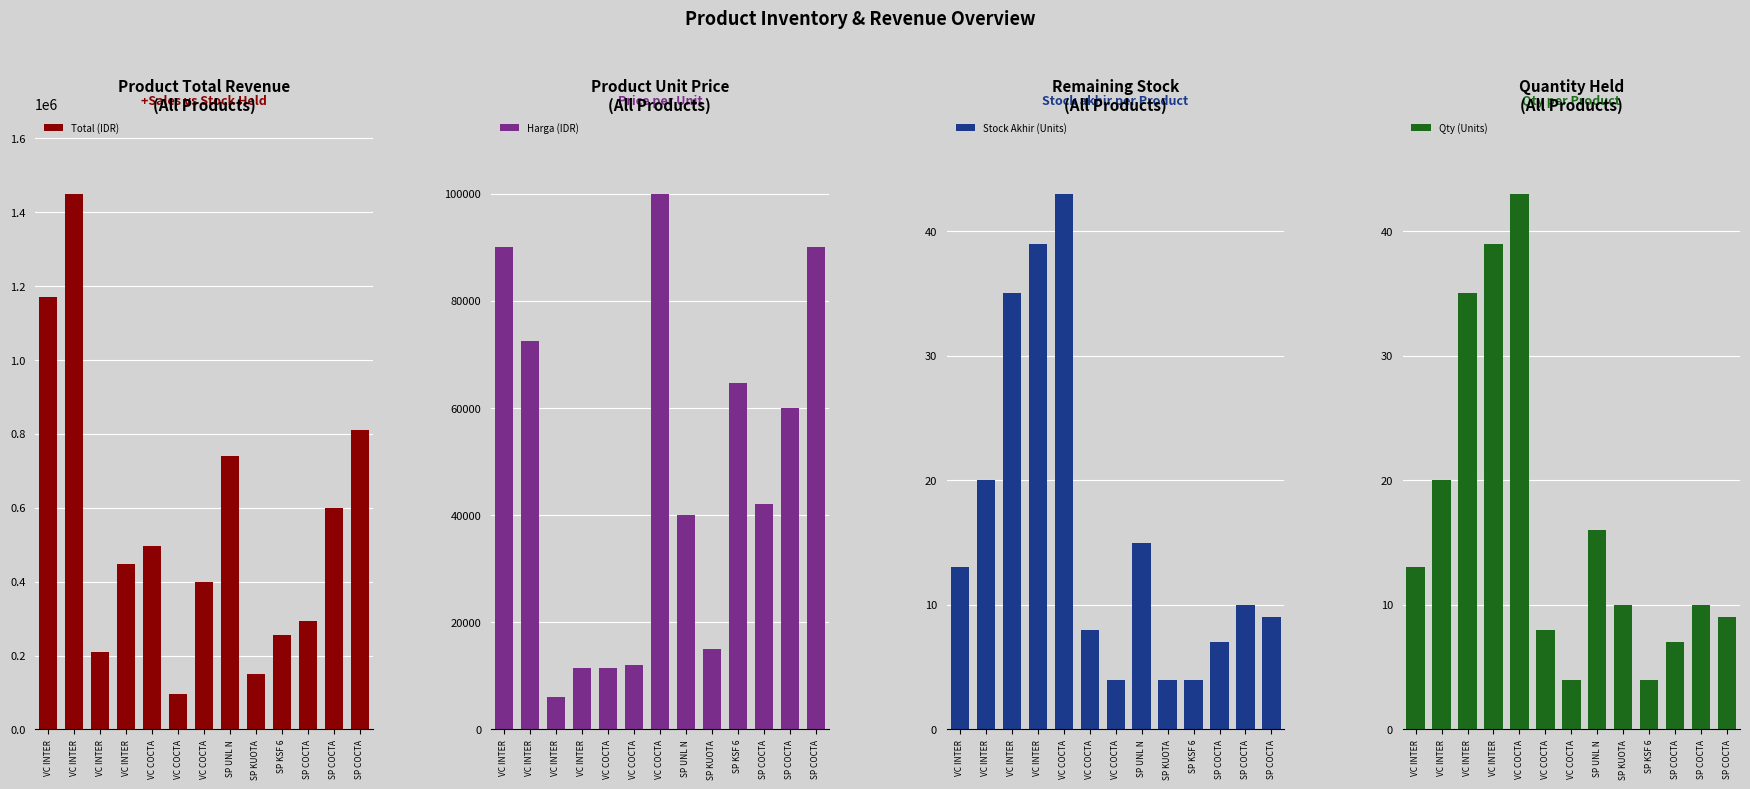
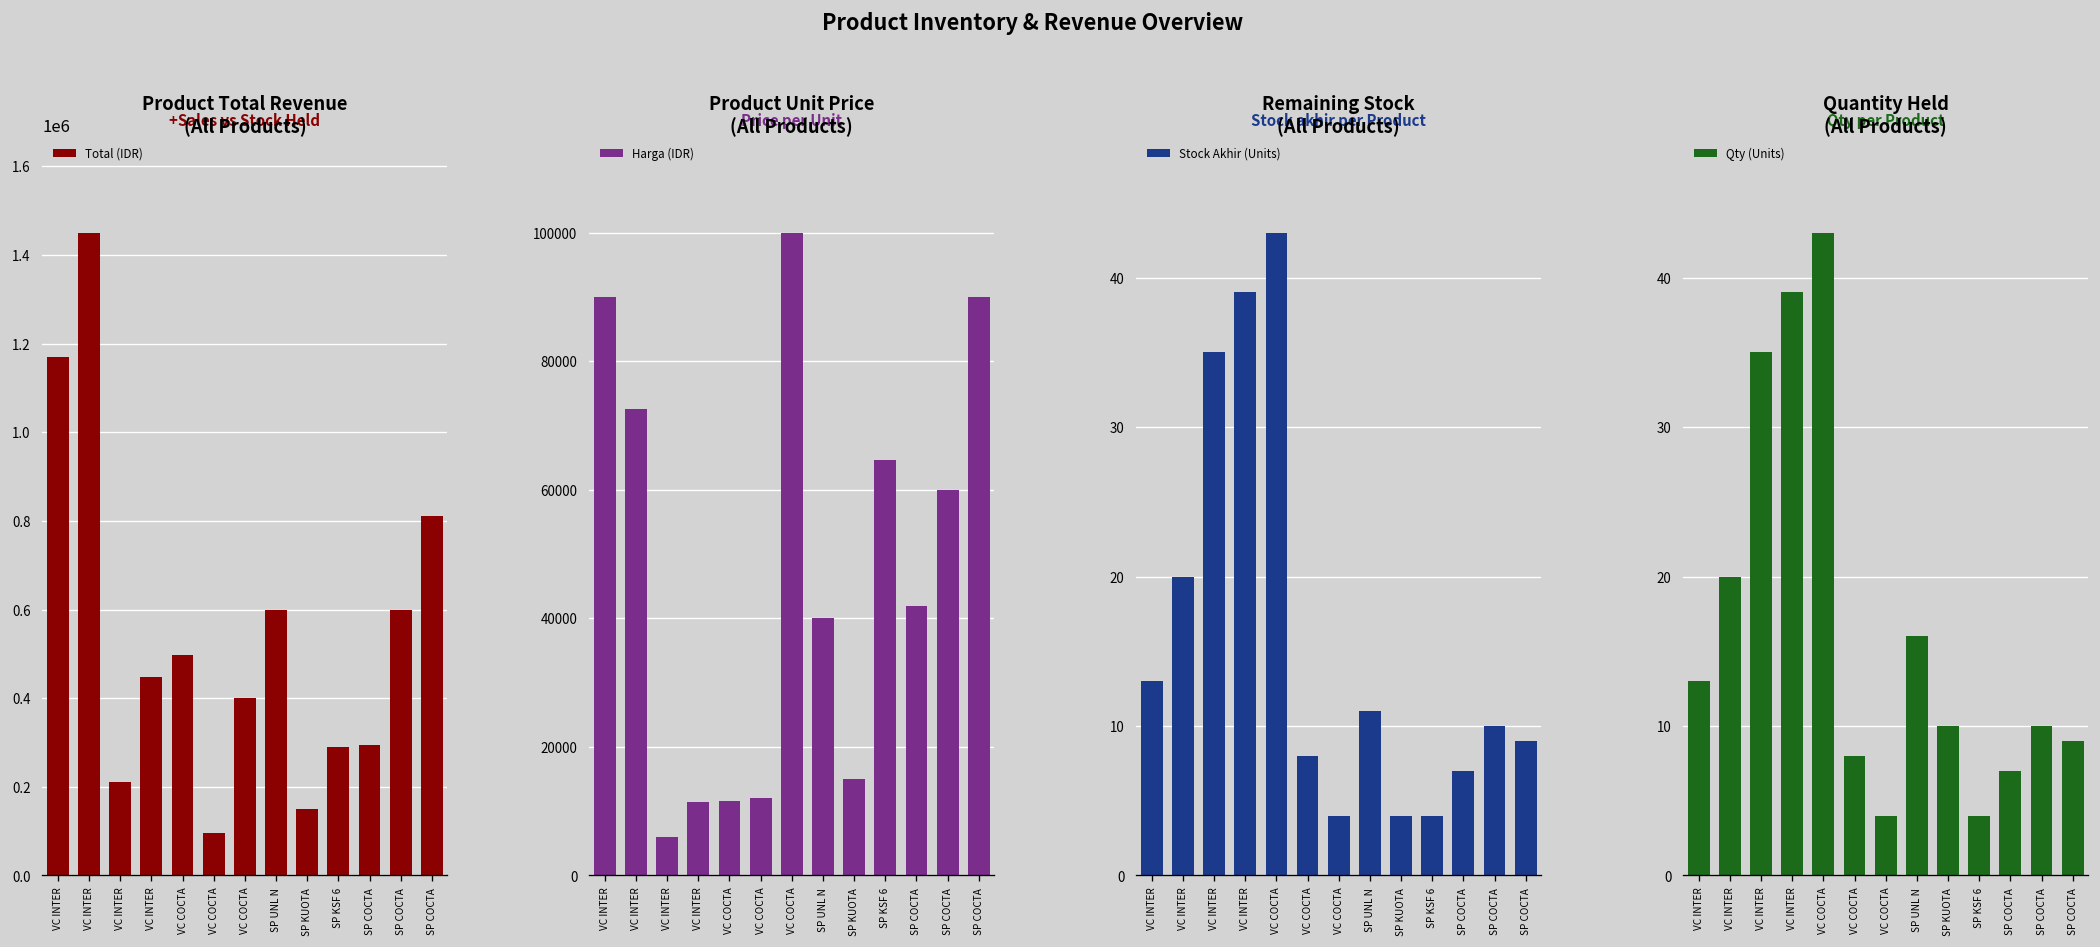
Product Total Revenue (All Products), SP UNL N: 740000 -> 600000
Product Total Revenue (All Products), SP KSF 6: 260000 -> 290000
Remaining Stock (All Products), SP UNL N: 15 -> 11
